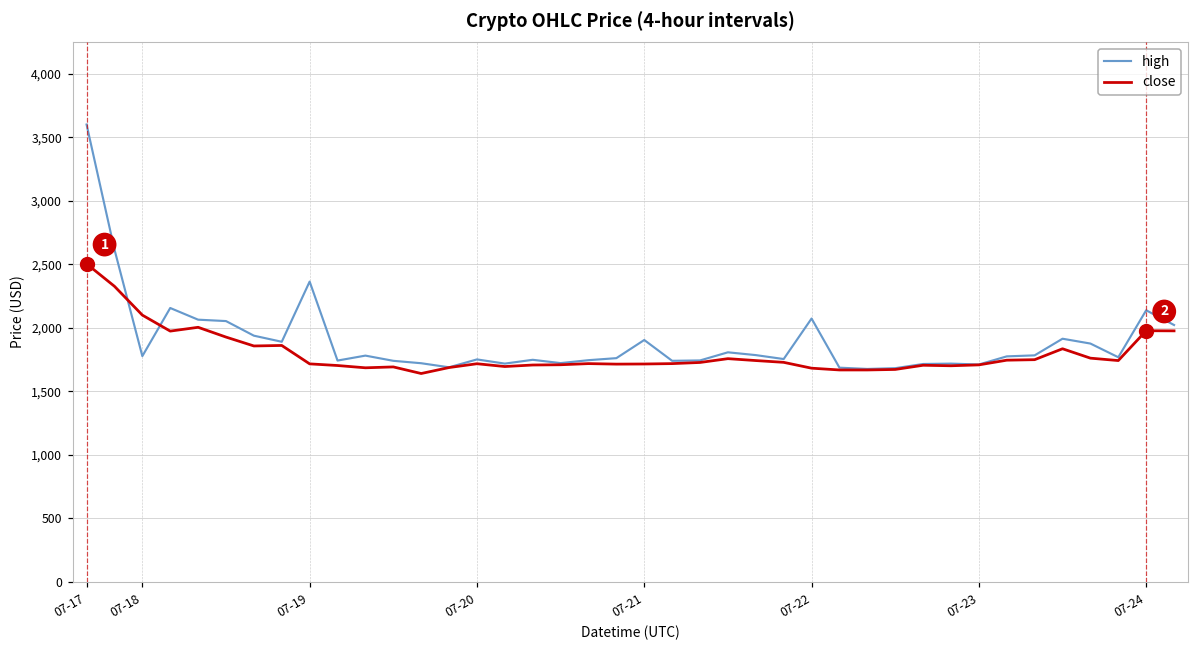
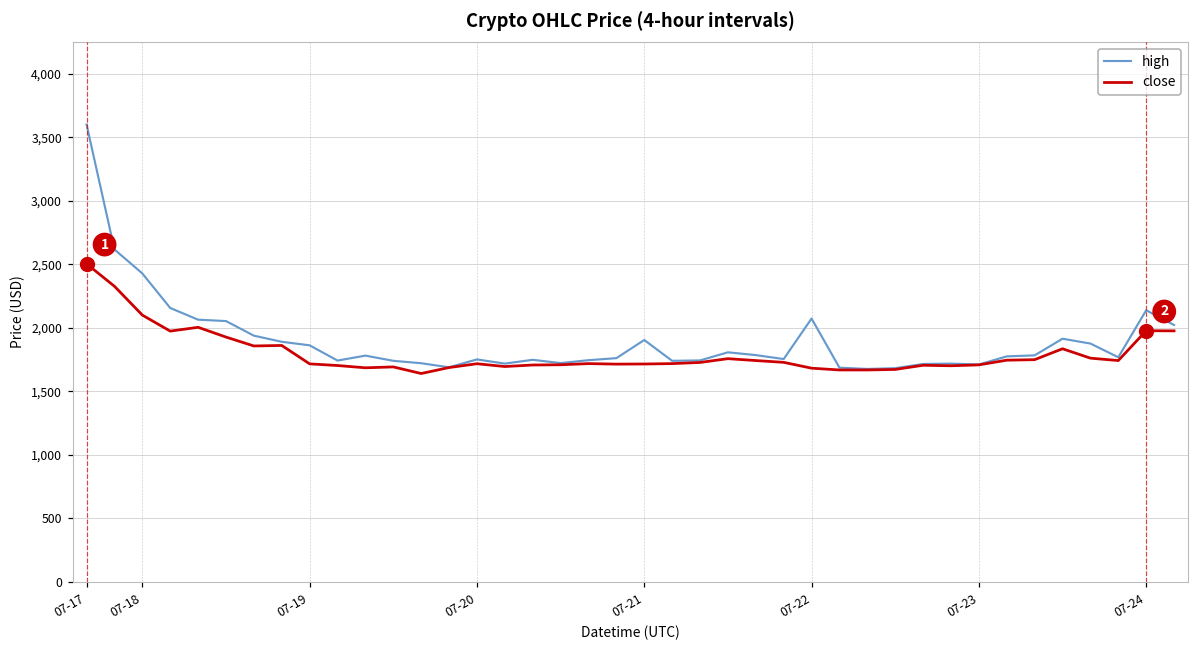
high, 07-18: 1,780 -> 2,430
high, 07-19: 2,360 -> 1,860
